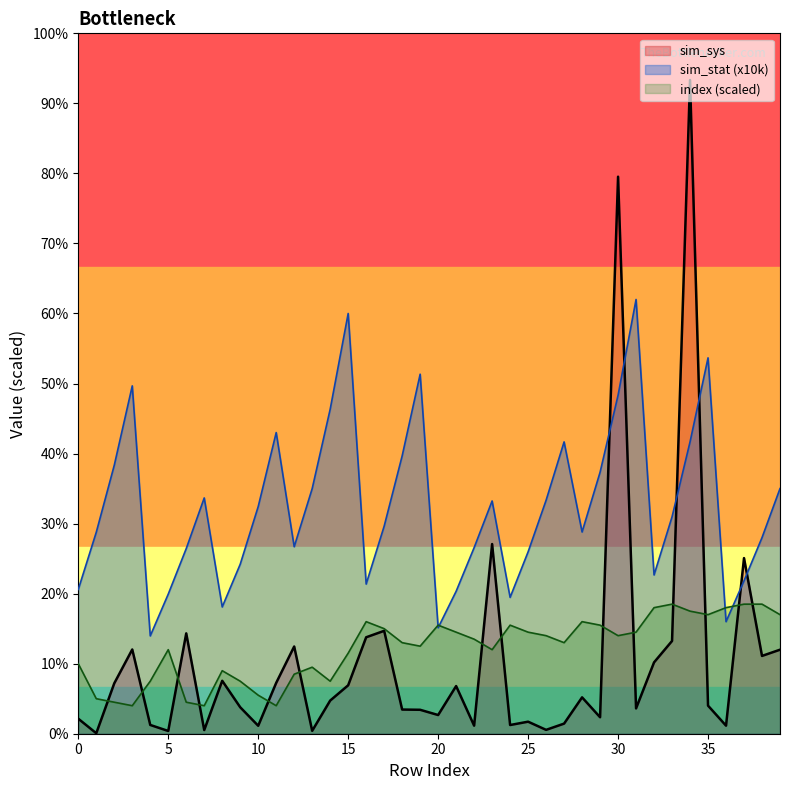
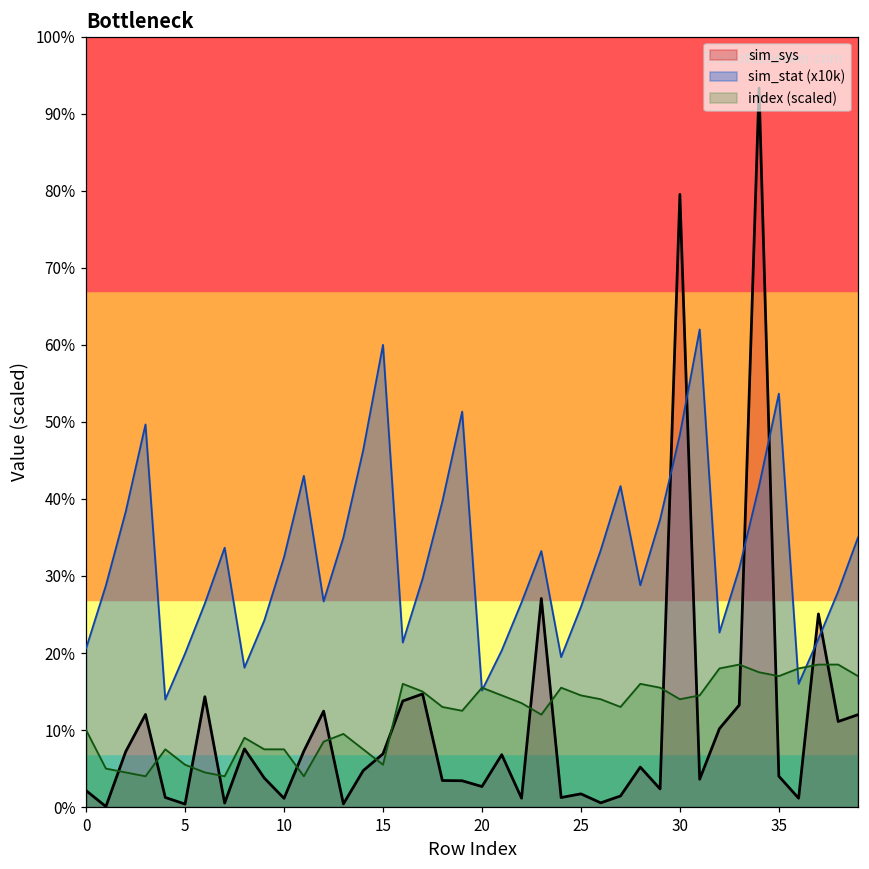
index (scaled), 5: 12% -> 5%
index (scaled), 10: 5% -> 7%
index (scaled), 15: 12% -> 5%
